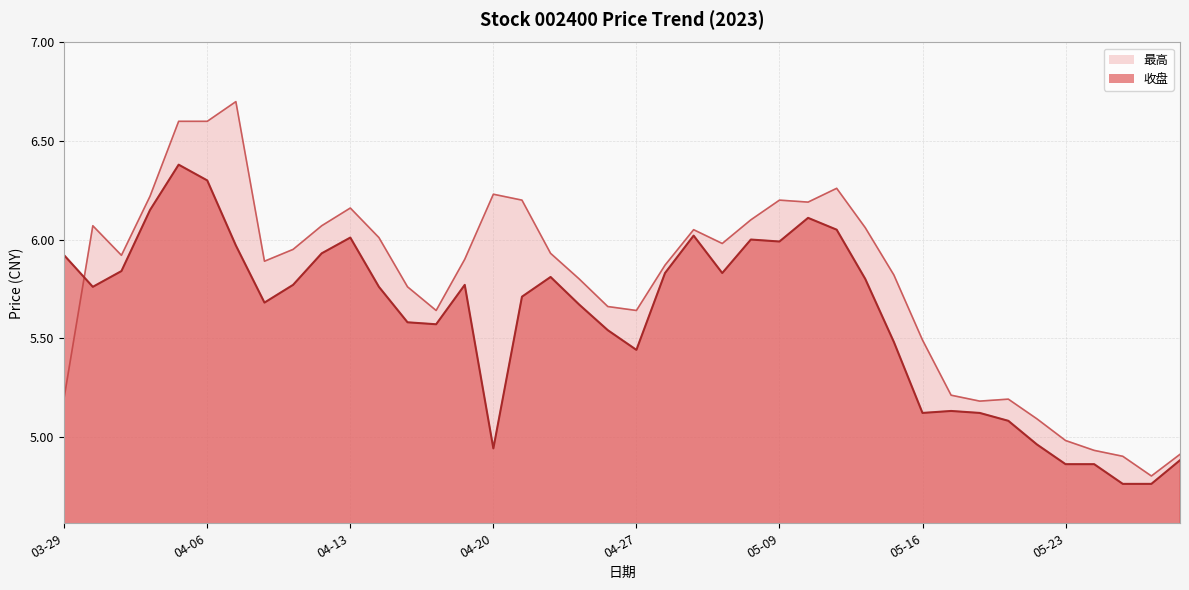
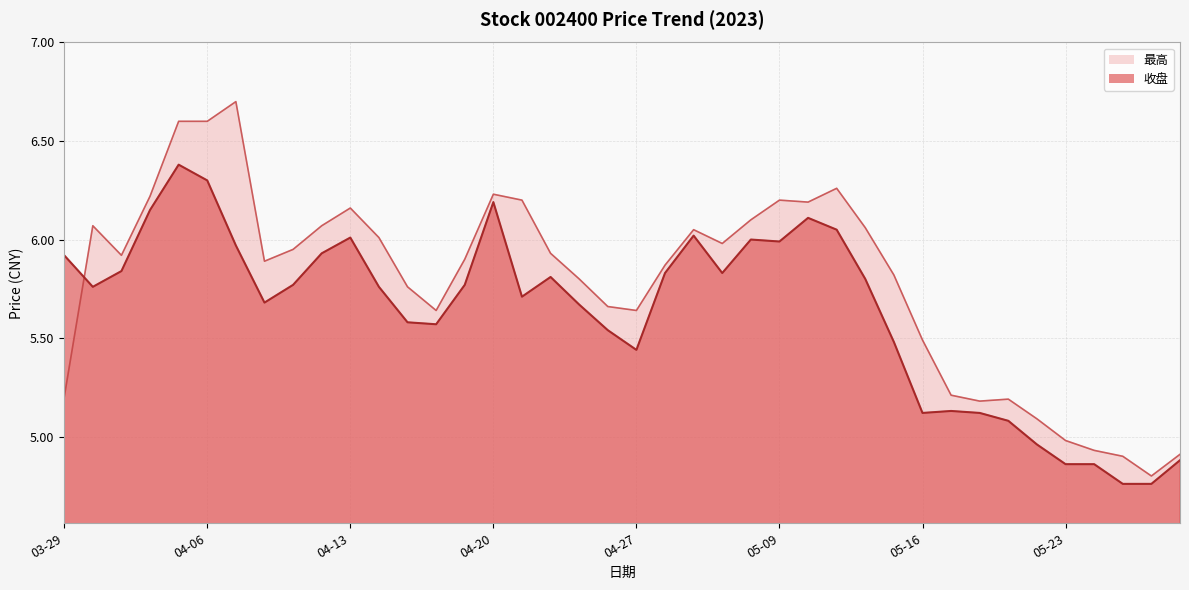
收盘, 04-20: 4.94 -> 6.19
